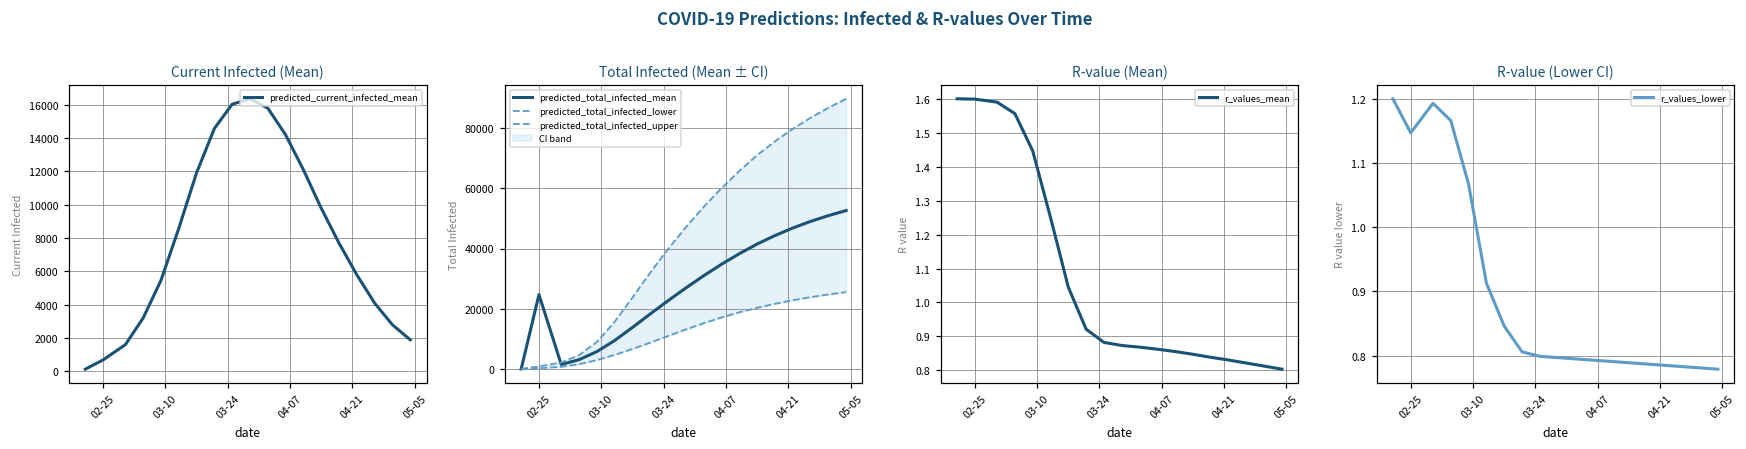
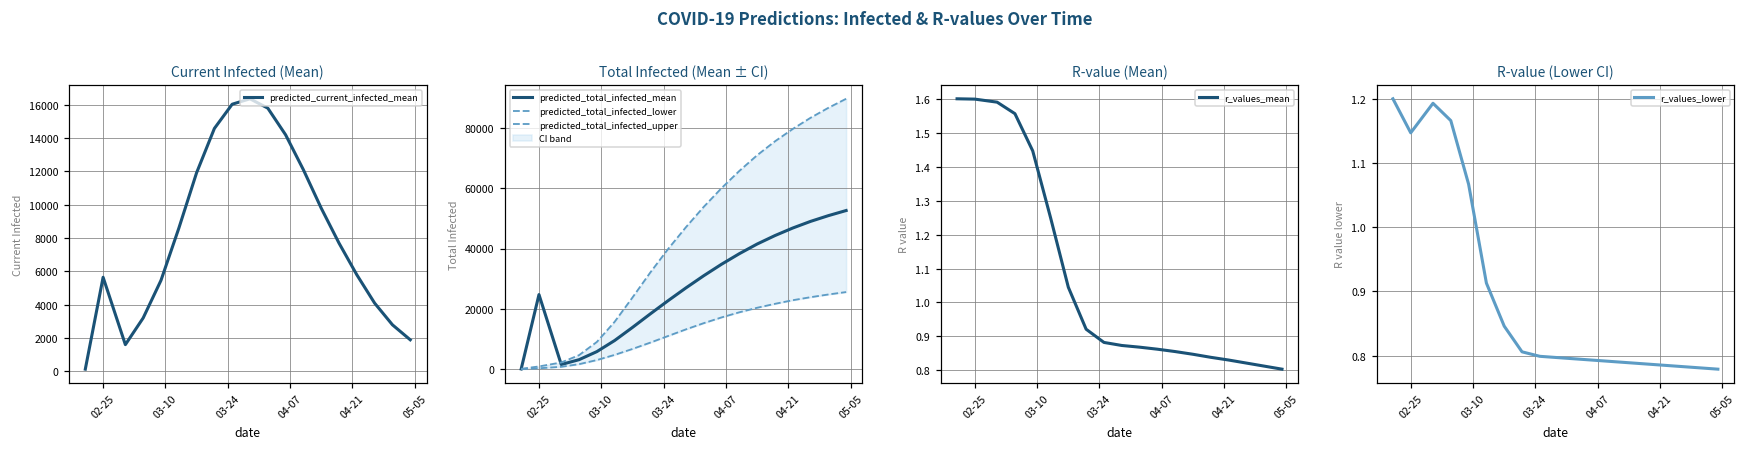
Current Infected (Mean), 02-25: 700 -> 5700
